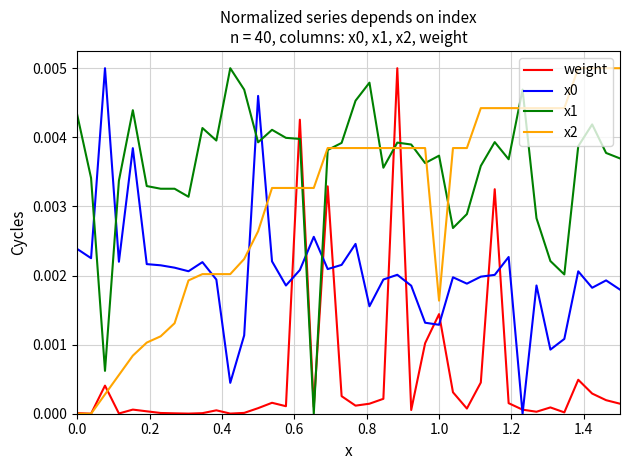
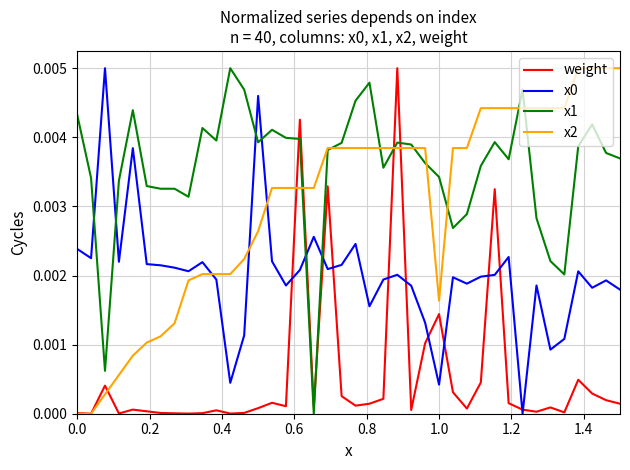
x0, 1.0: 0.0013 -> 0.0004
x1, 1.0: 0.0037 -> 0.0034
